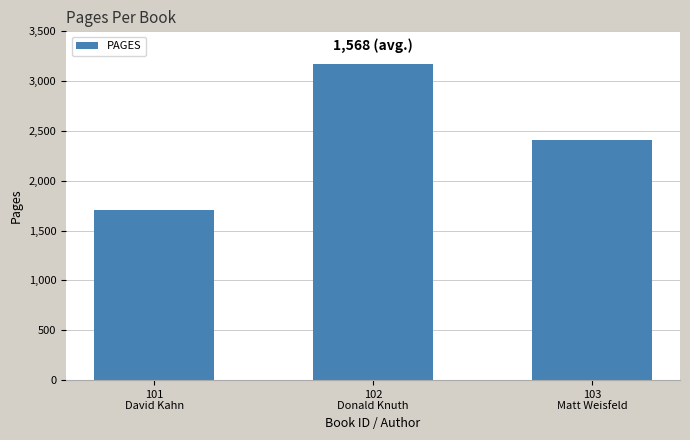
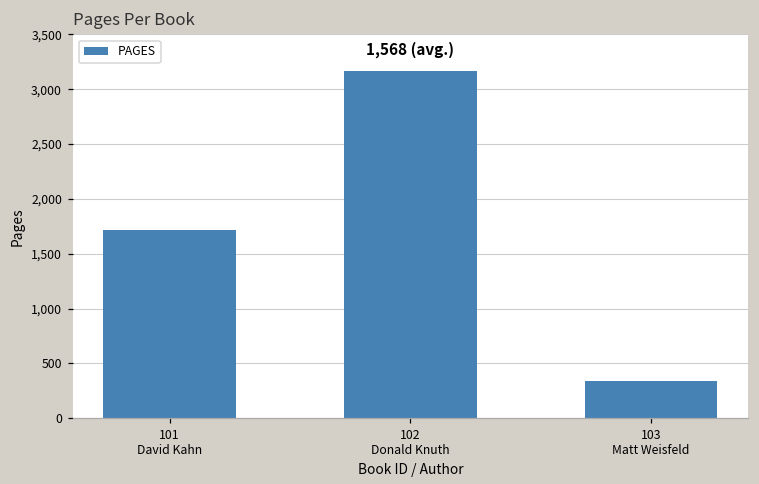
103 Matt Weisfeld: 2,400 -> 300
